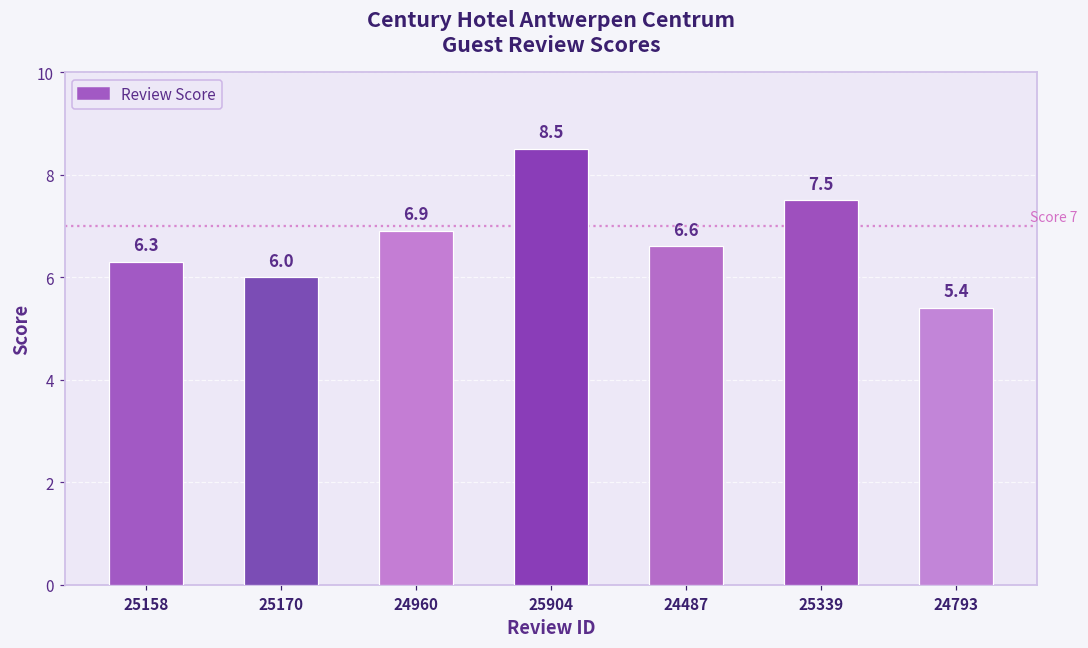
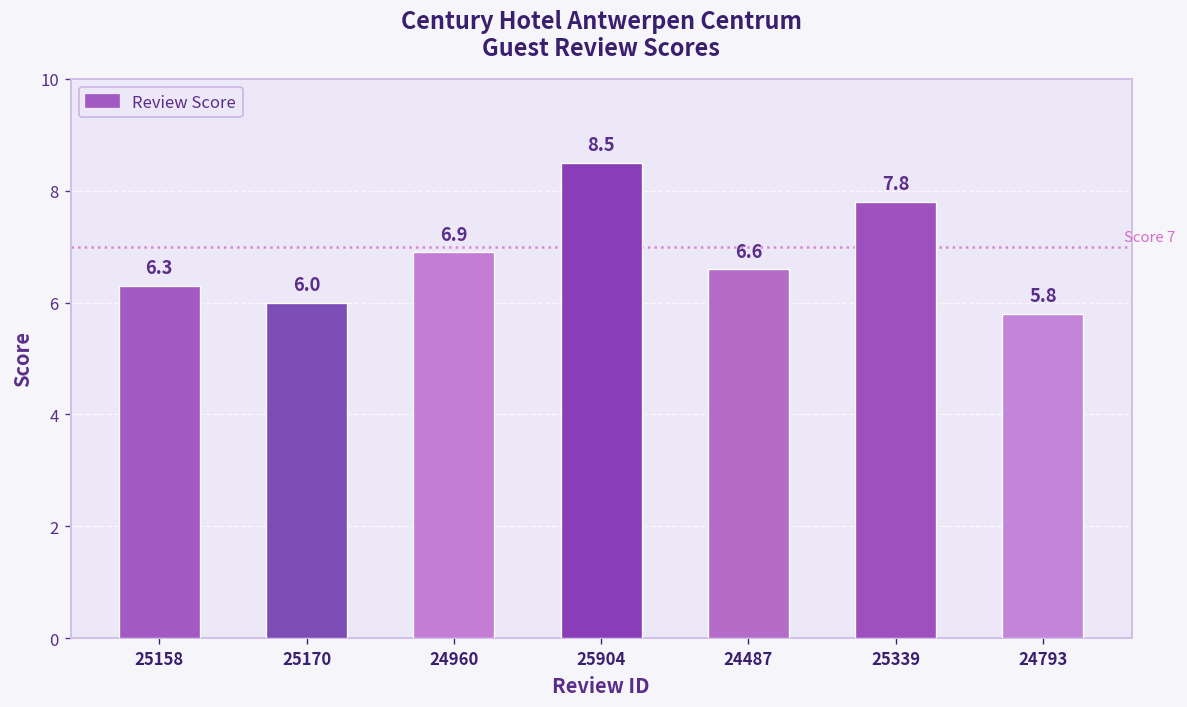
25339: 7.5 -> 7.8
24793: 5.4 -> 5.8
